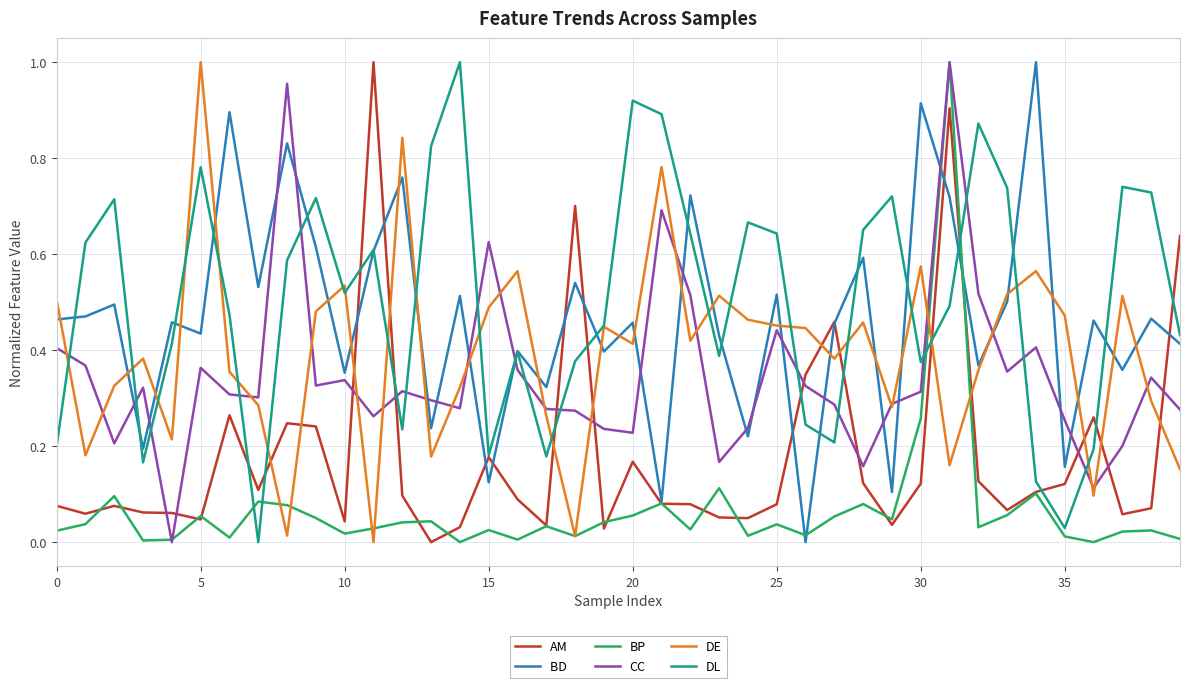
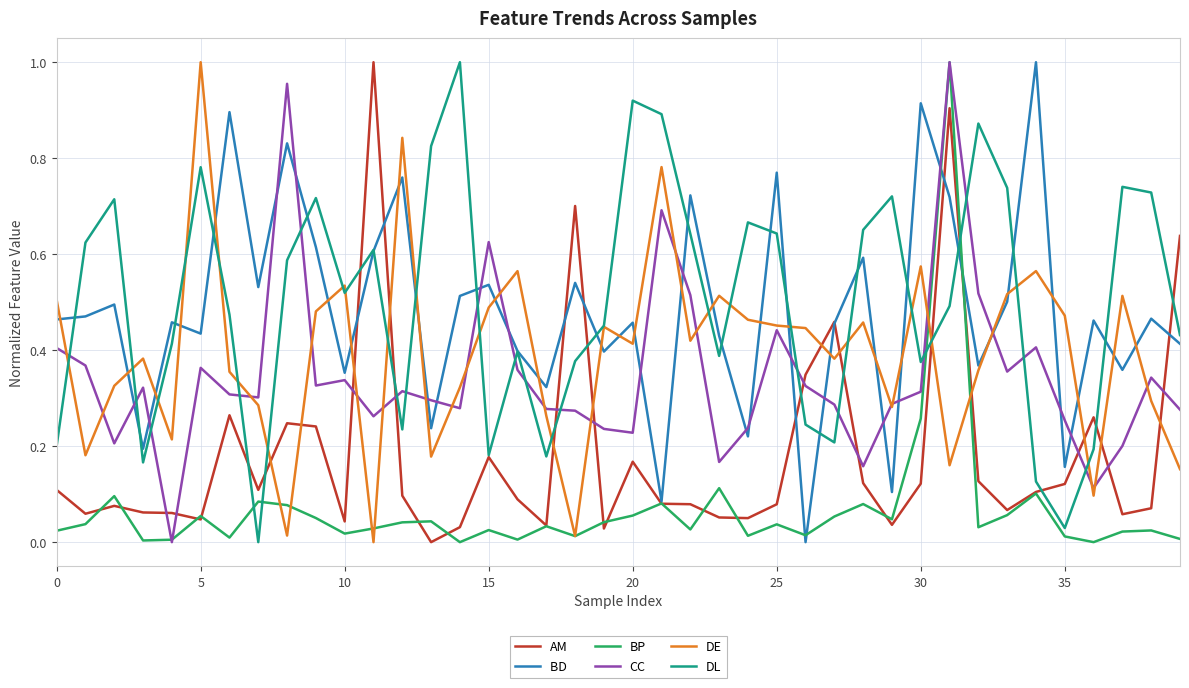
AM, 0: 0.08 -> 0.11
BD, 15: 0.12 -> 0.54
BD, 25: 0.52 -> 0.77
